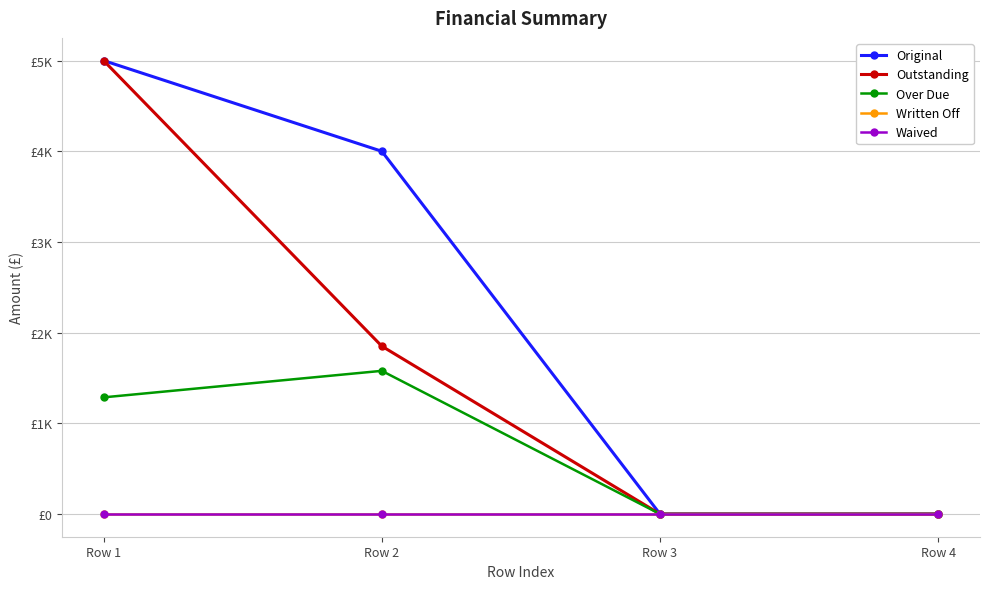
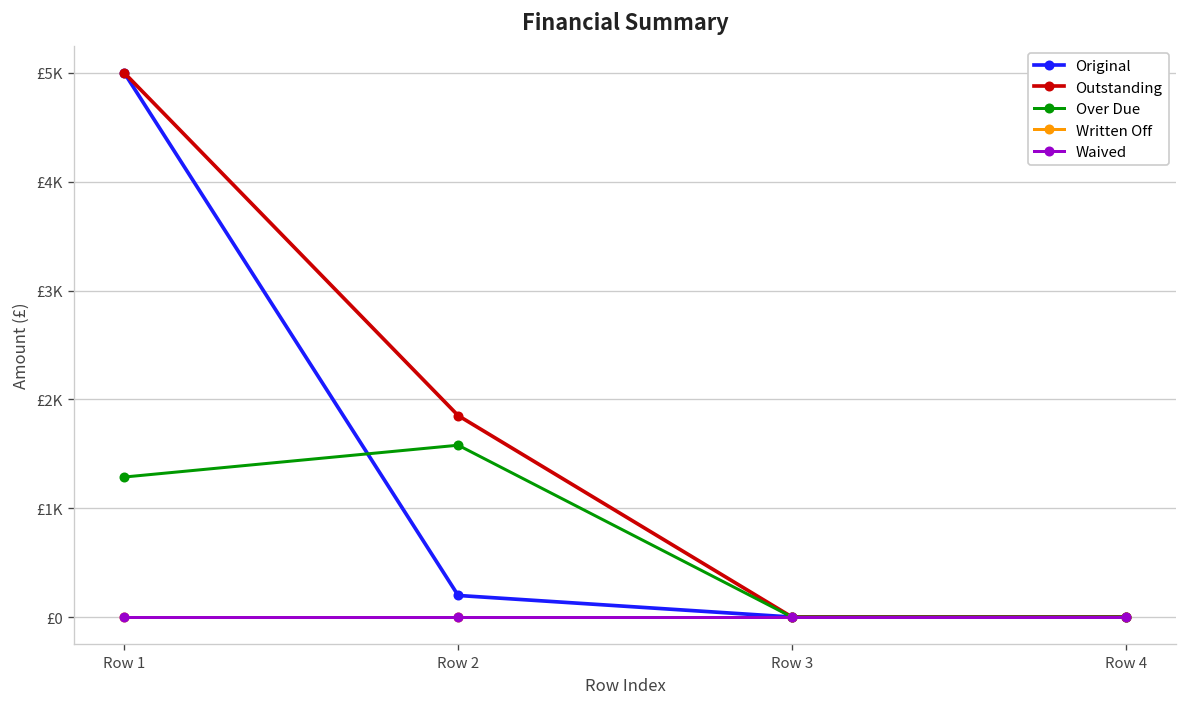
Original, Row 2: £4000 -> £200
